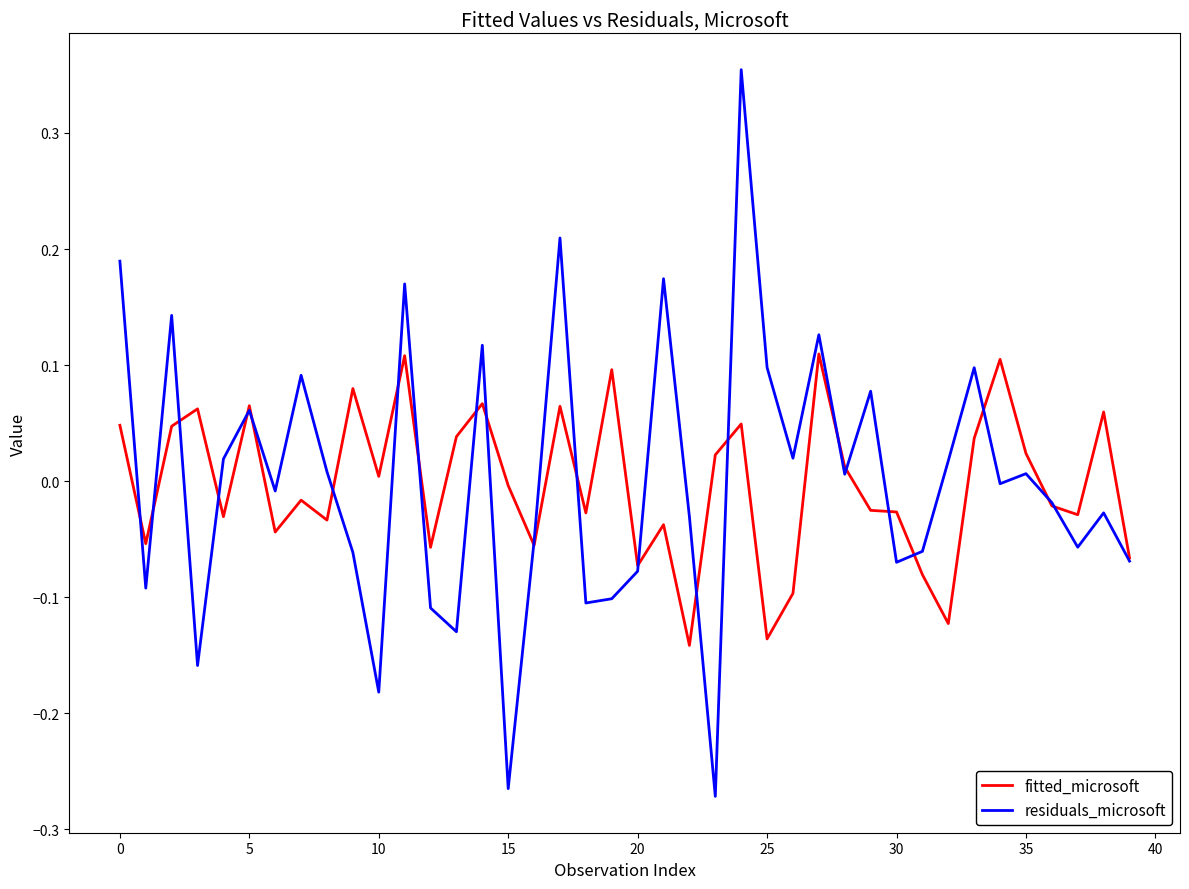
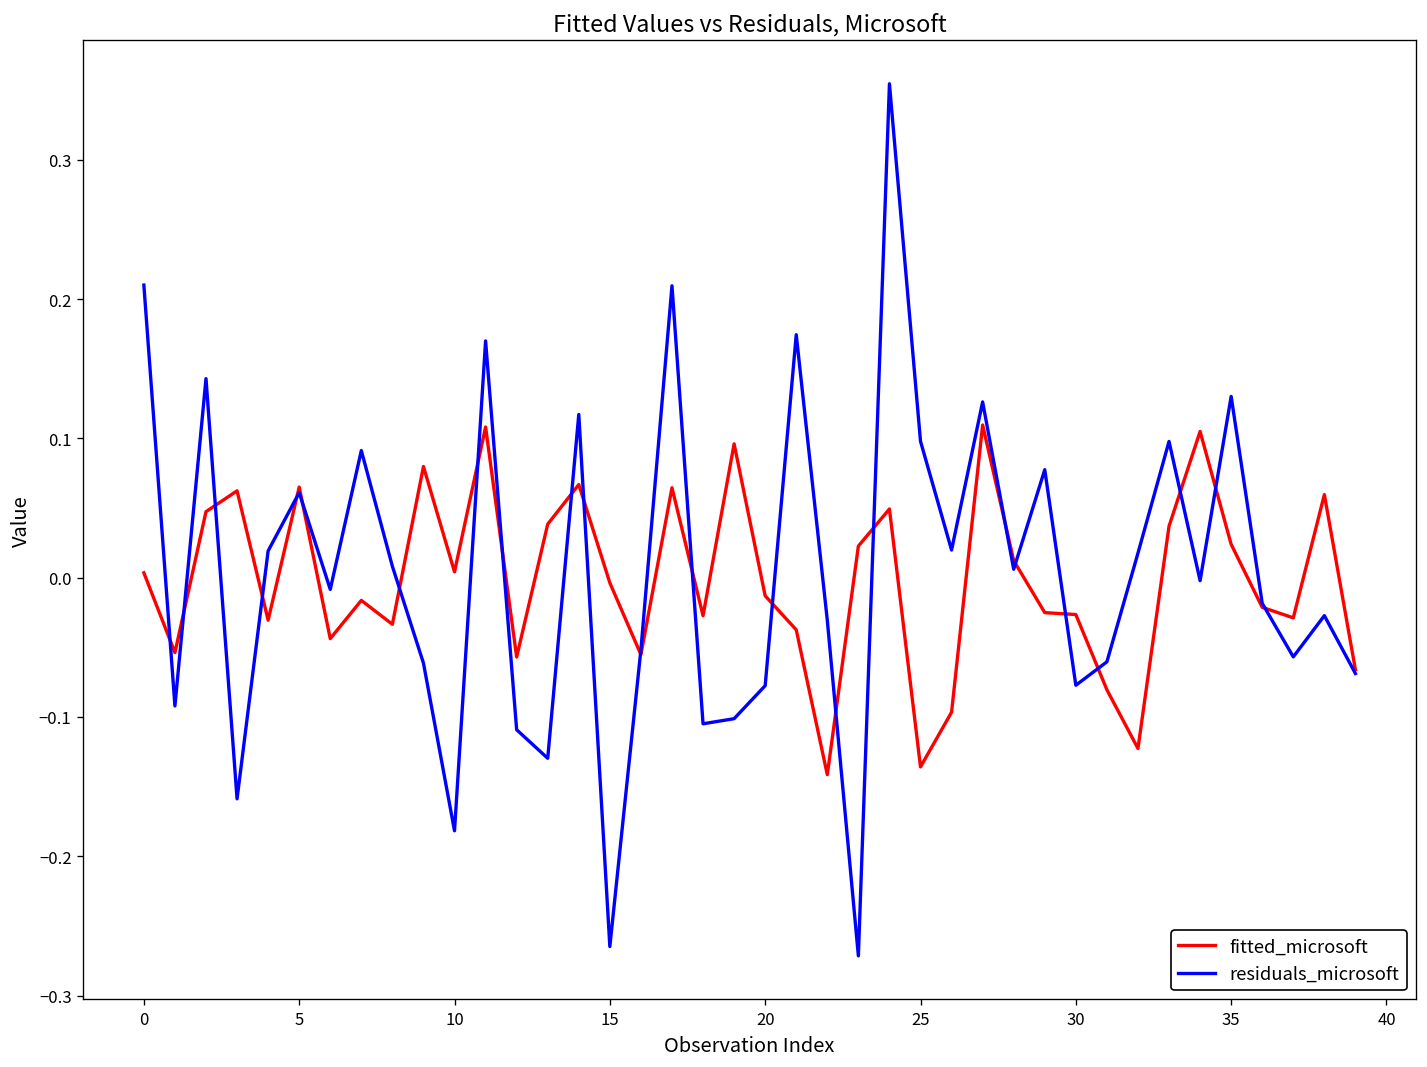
fitted_microsoft, 0: 0.048 -> 0.003
residuals_microsoft, 0: 0.190 -> 0.210
fitted_microsoft, 20: -0.073 -> -0.013
residuals_microsoft, 30: -0.070 -> -0.077
residuals_microsoft, 35: 0.006 -> 0.130
